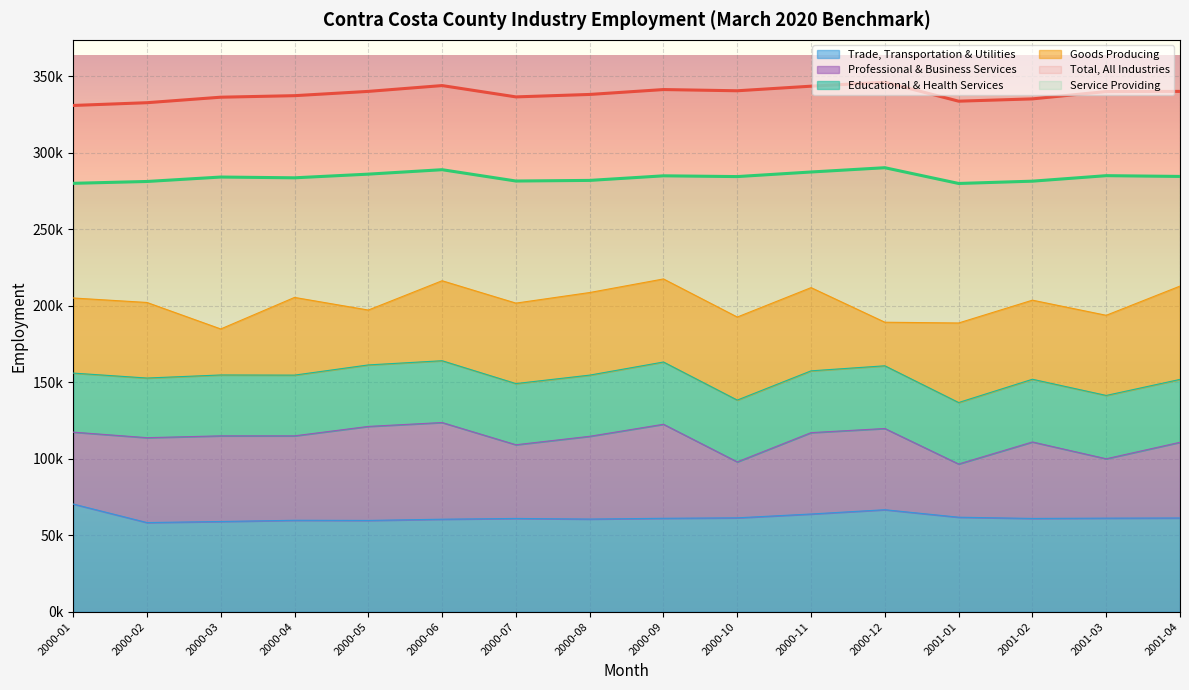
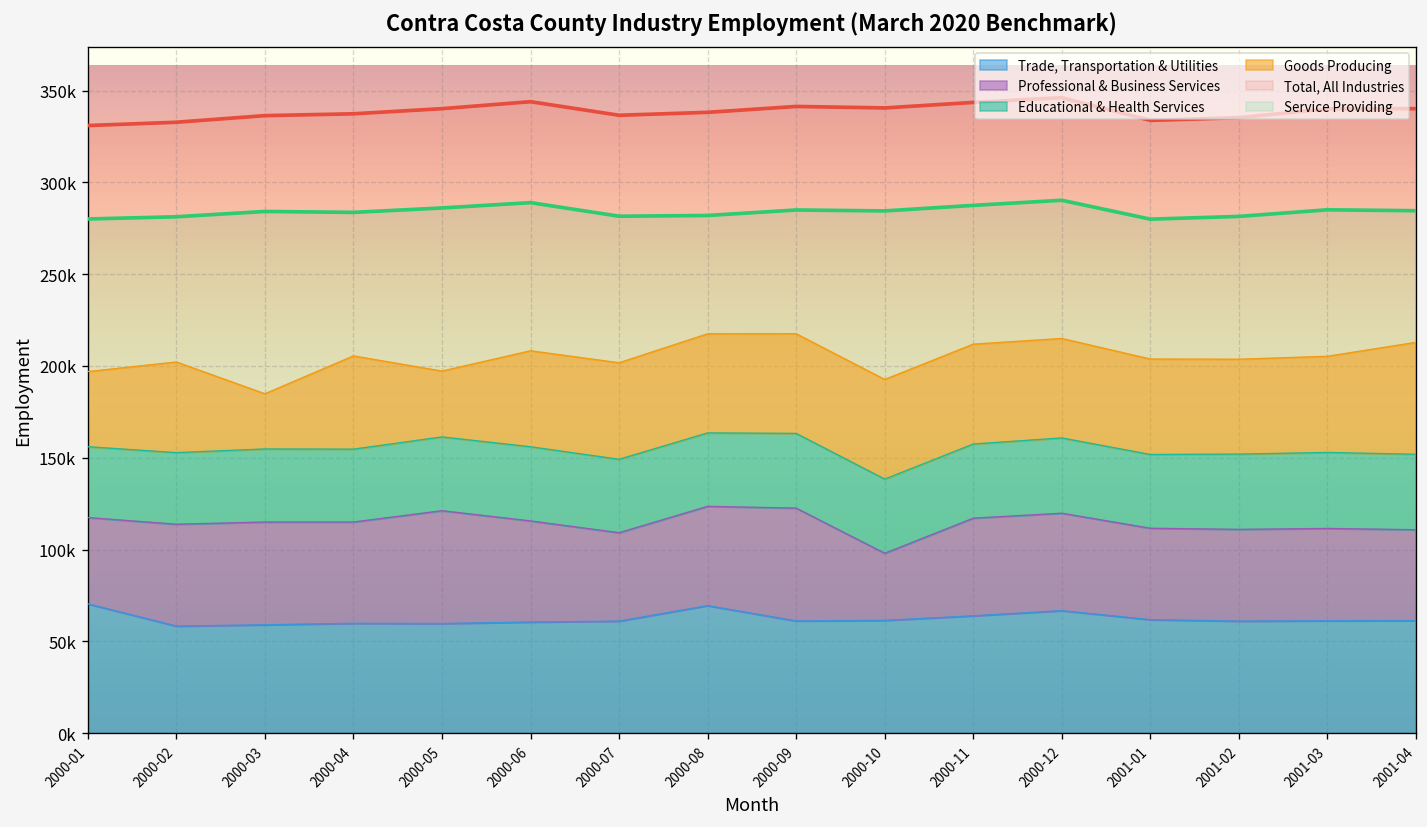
Goods Producing, 2000-01: 49000 -> 41000
Professional & Business Services, 2000-06: 63000 -> 55000
Trade, Transportation & Utilities, 2000-08: 61000 -> 69000
Goods Producing, 2000-12: 28000 -> 54000
Professional & Business Services, 2001-01: 35000 -> 50000
Professional & Business Services, 2001-03: 39000 -> 50000
